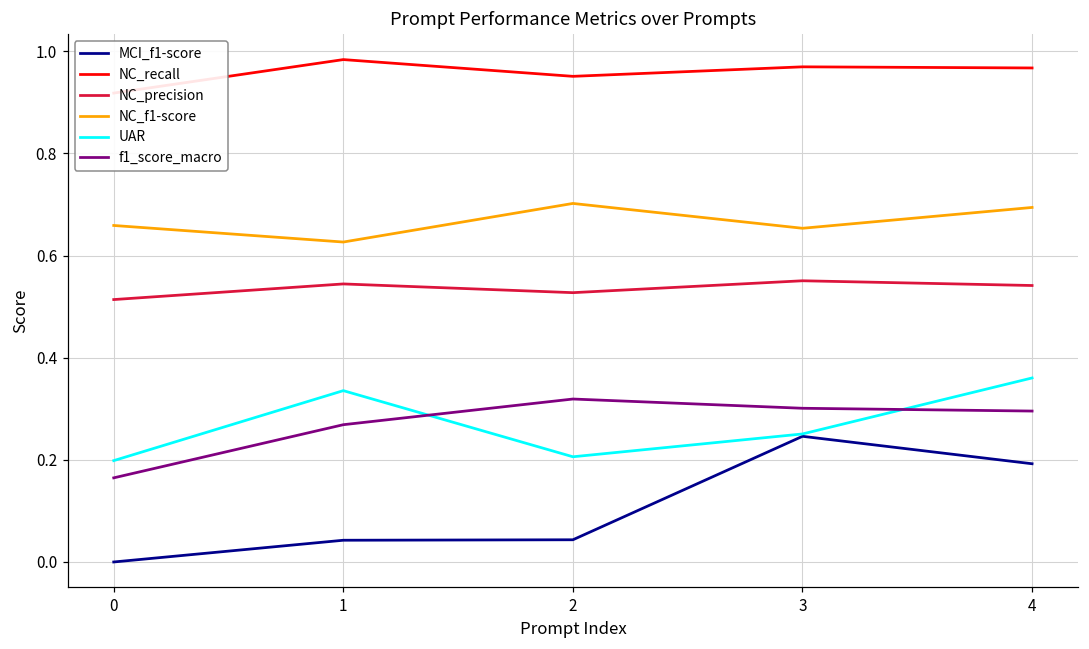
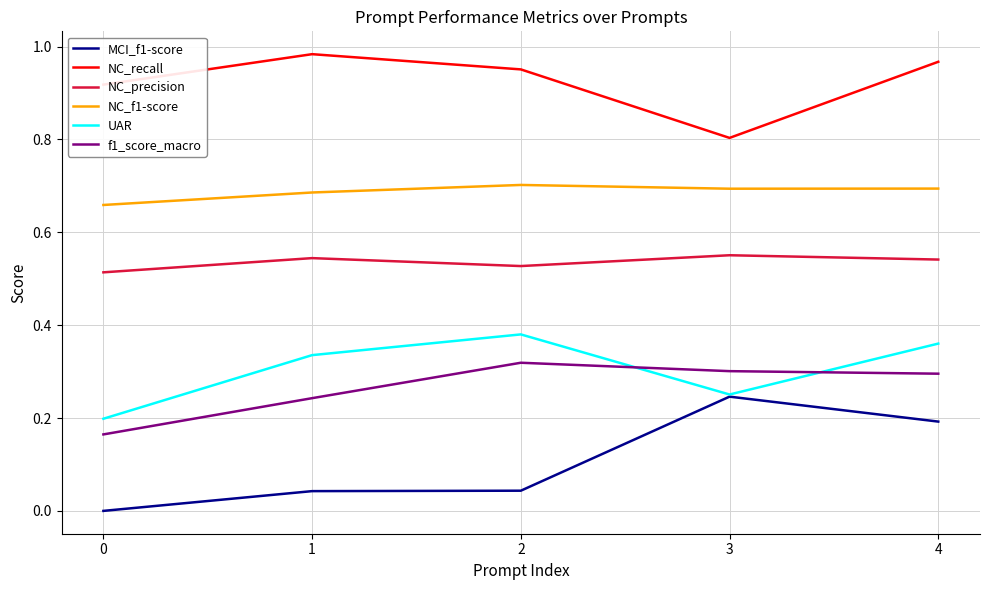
NC_f1-score, 1: 0.63 -> 0.69
f1_score_macro, 1: 0.27 -> 0.24
UAR, 2: 0.21 -> 0.38
NC_recall, 3: 0.97 -> 0.80
NC_f1-score, 3: 0.65 -> 0.69
